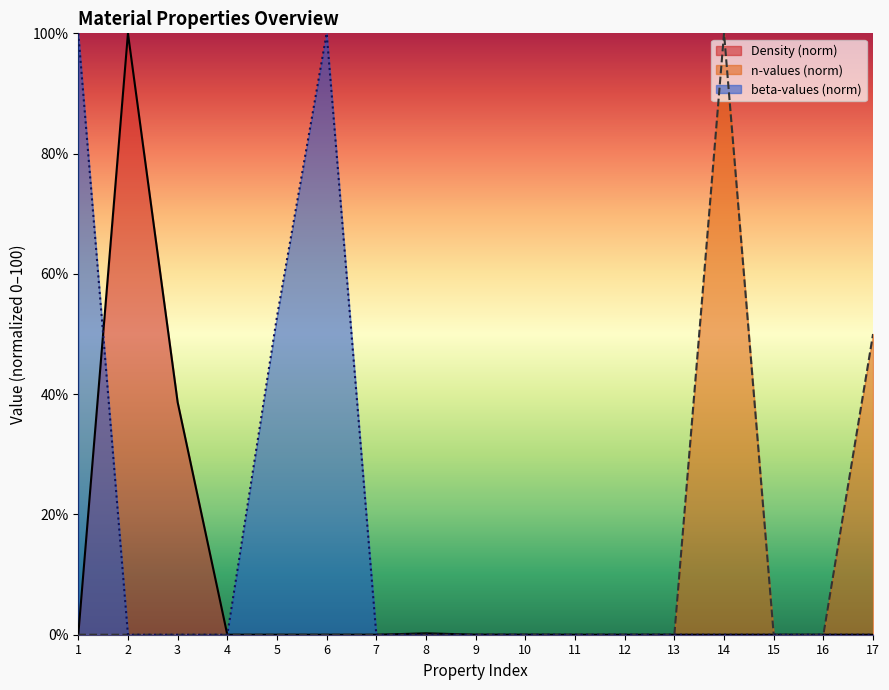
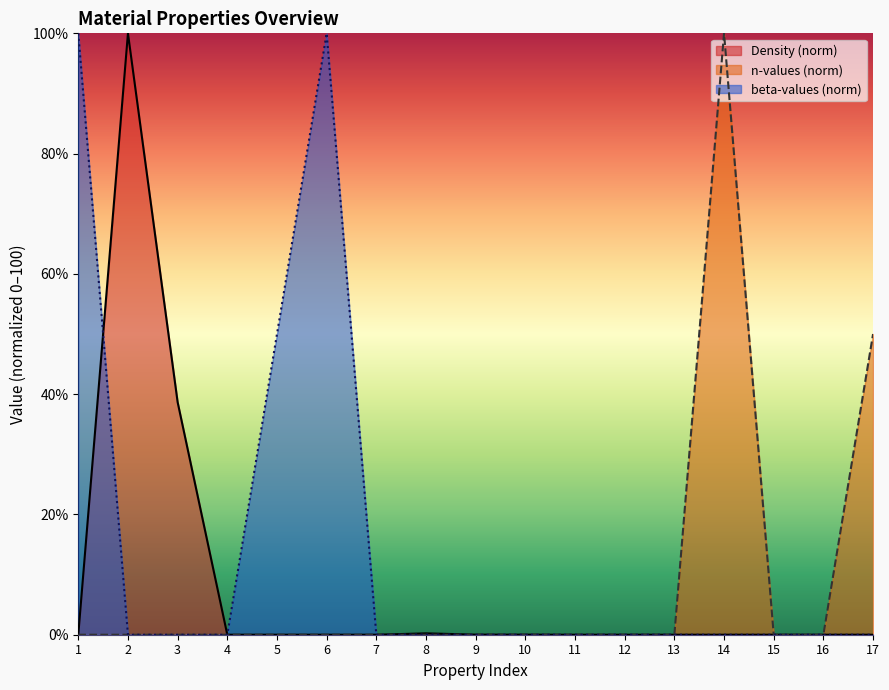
beta-values (norm), 5: 53% -> 50%
